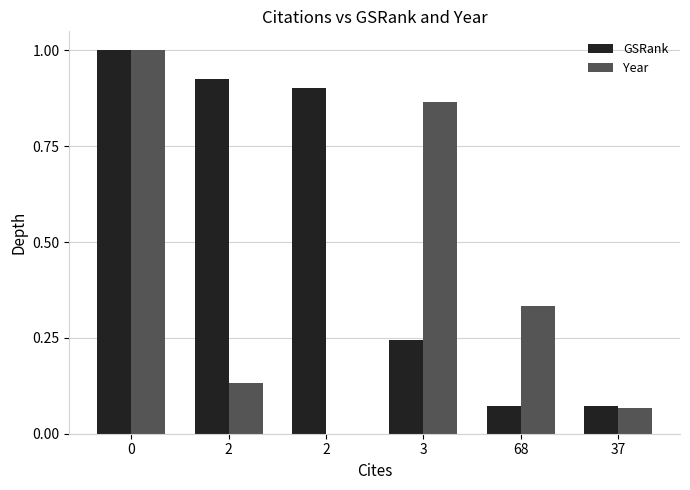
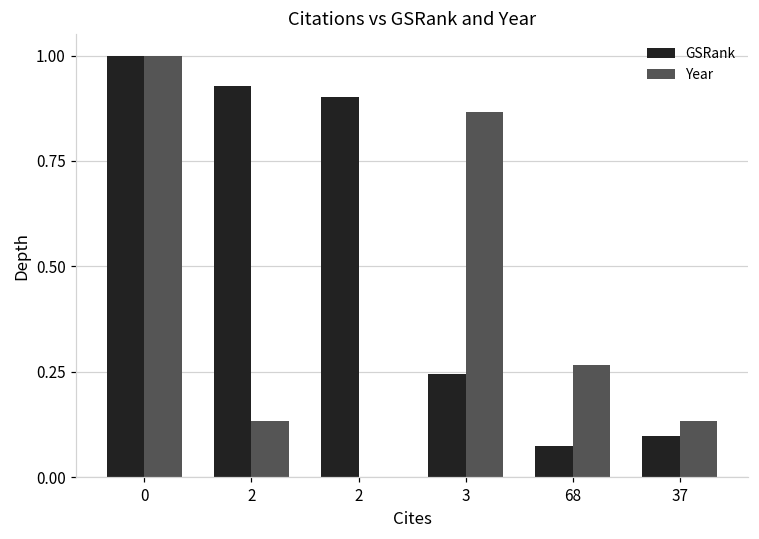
Year, 68: 0.33 -> 0.27
GSRank, 37: 0.07 -> 0.10
Year, 37: 0.07 -> 0.13
